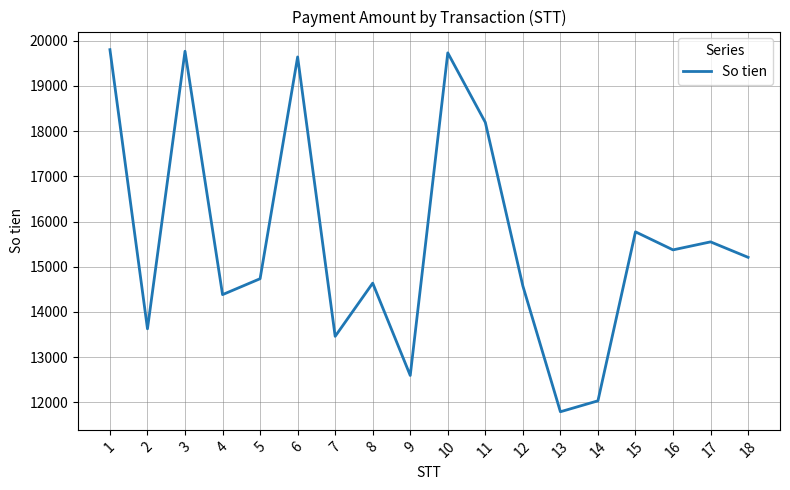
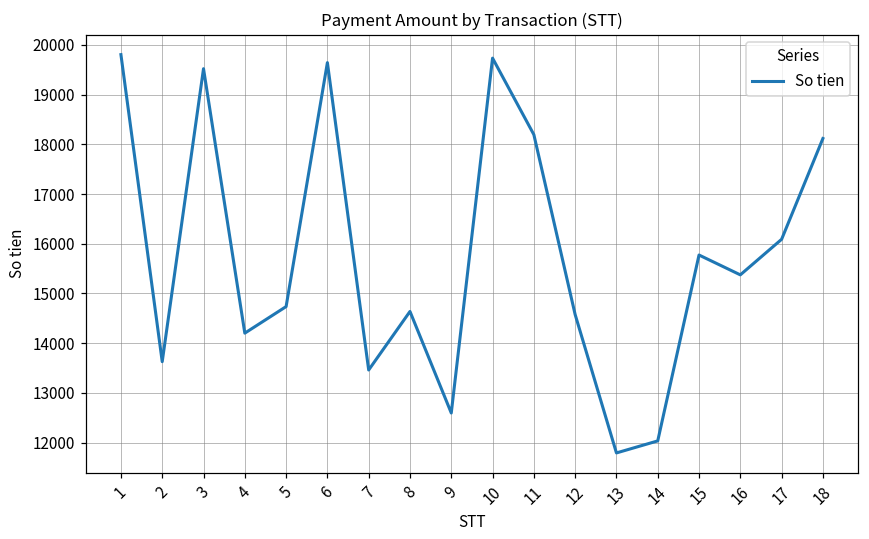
3: 19800 -> 19500
4: 14400 -> 14200
17: 15600 -> 16100
18: 15200 -> 18100
